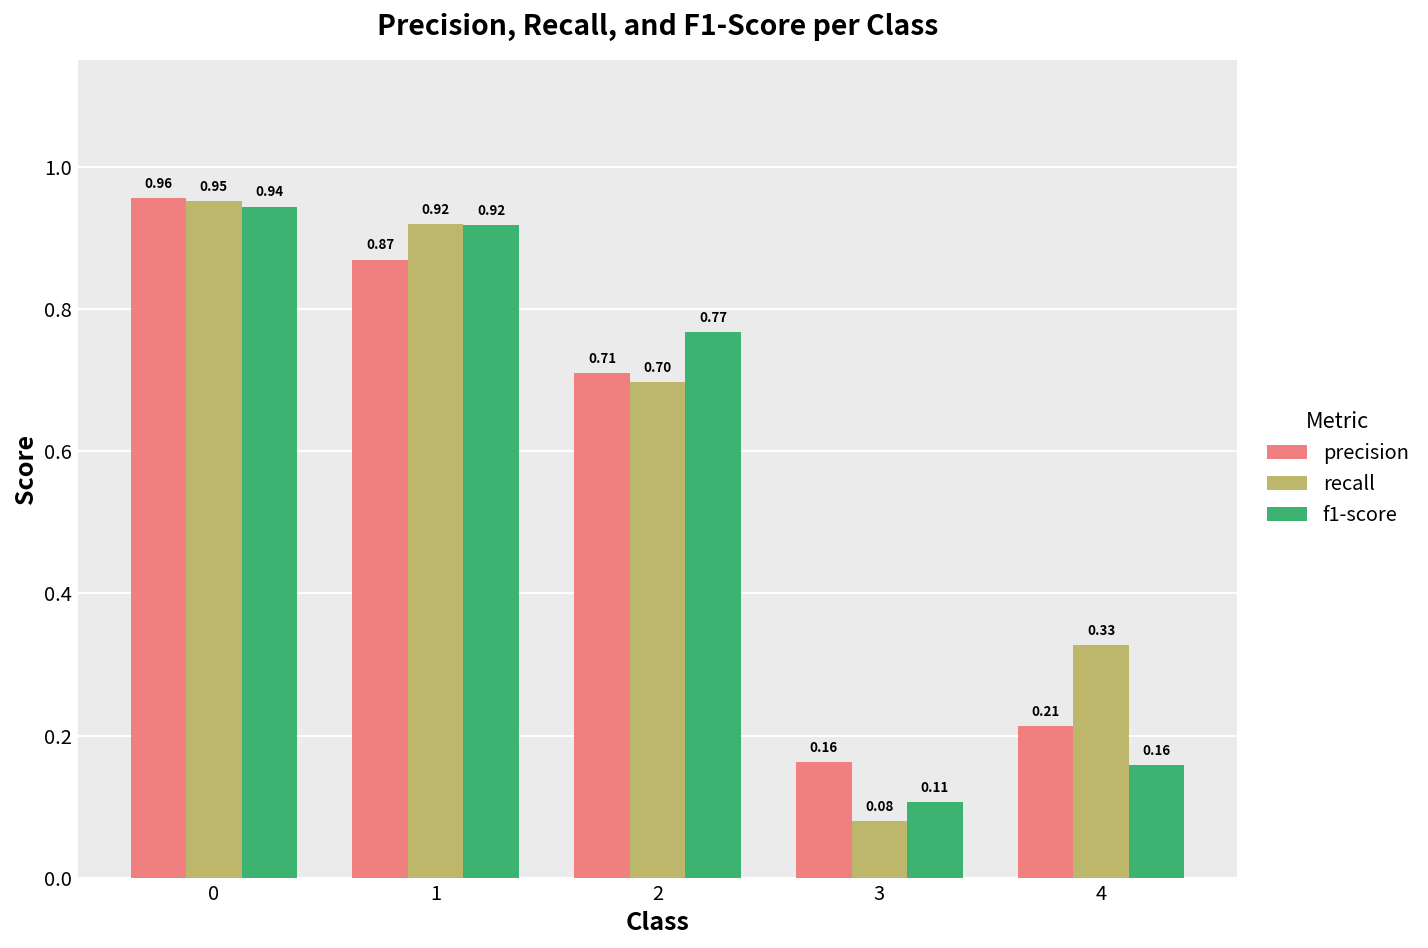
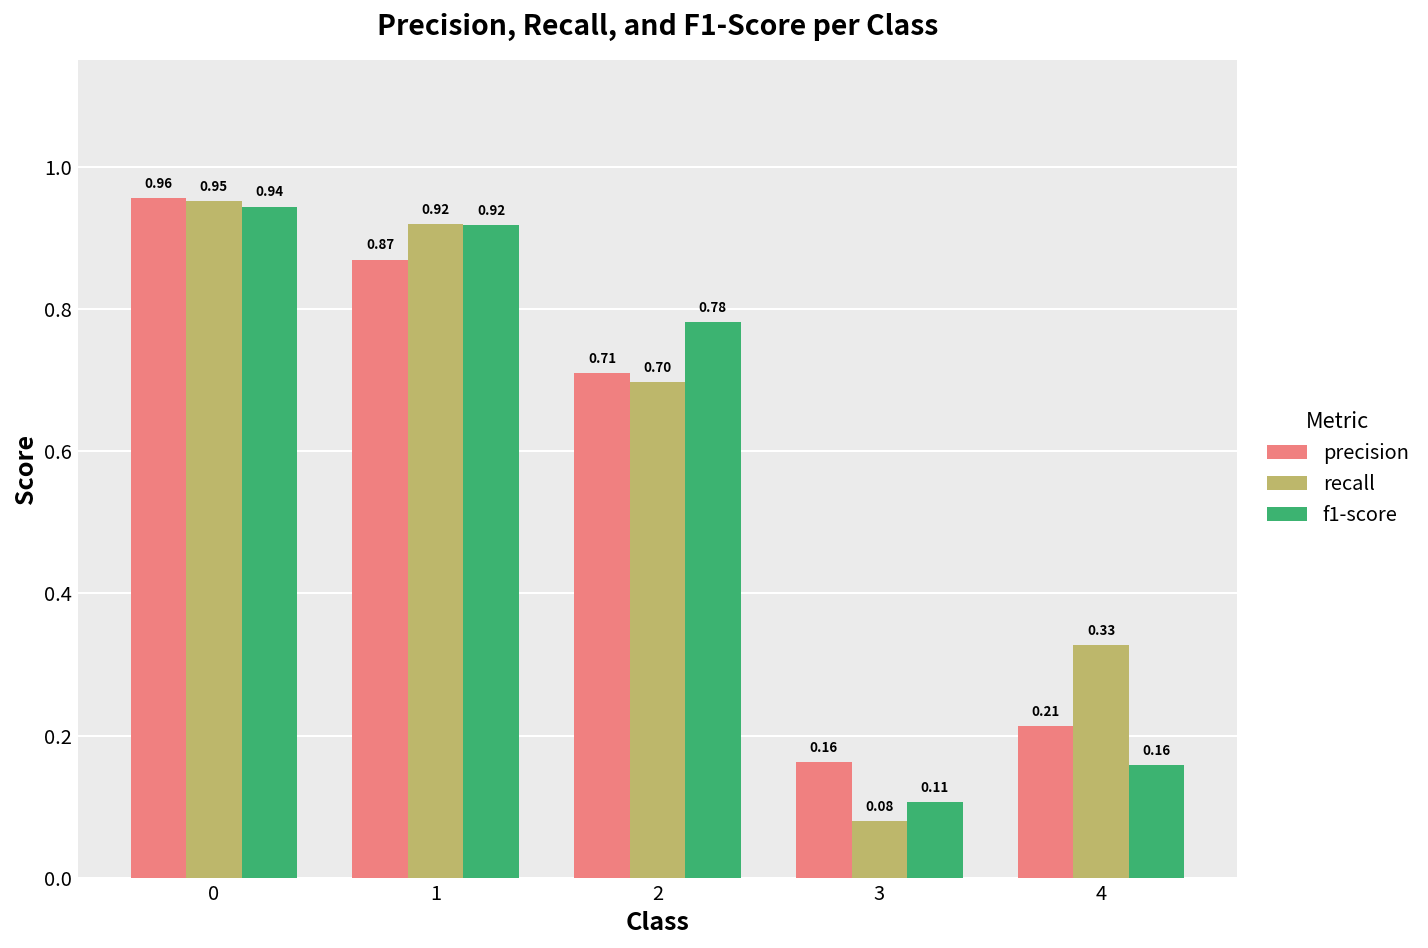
f1-score, 2: 0.77 -> 0.78
